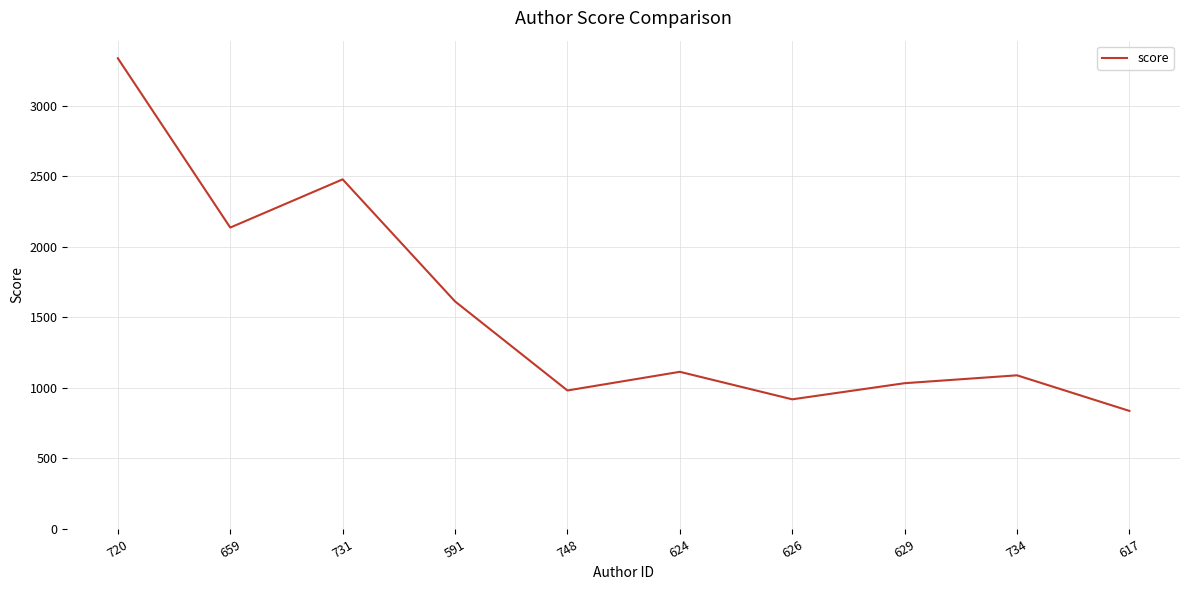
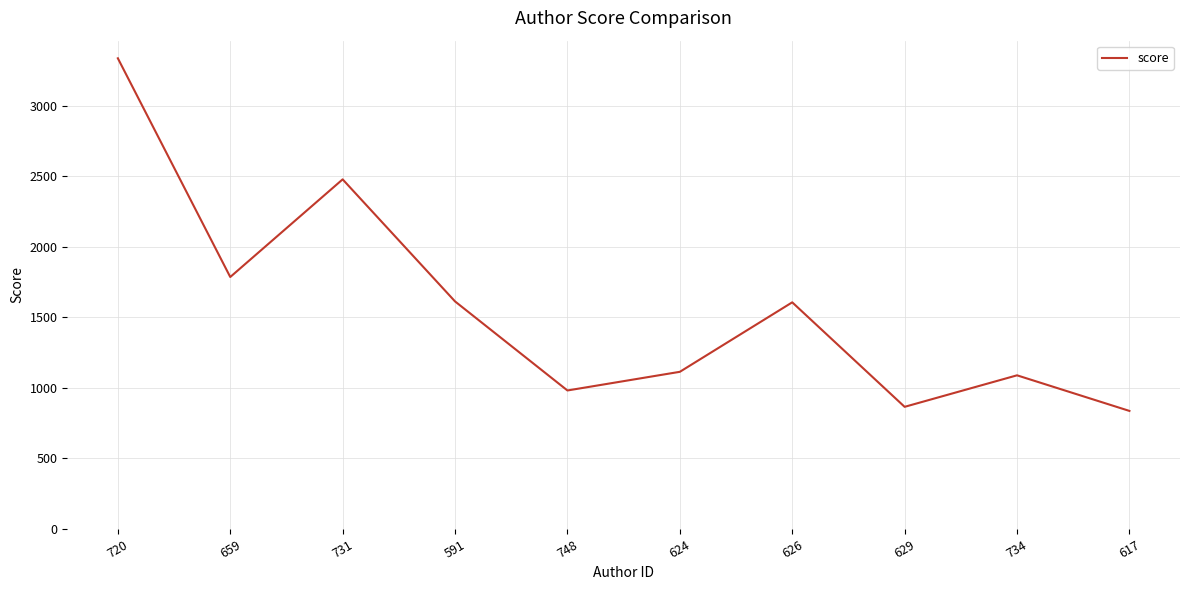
659: 2140 -> 1790
626: 920 -> 1610
629: 1030 -> 870
